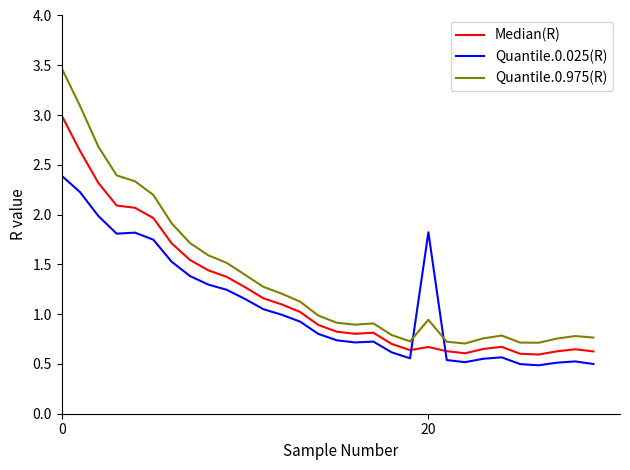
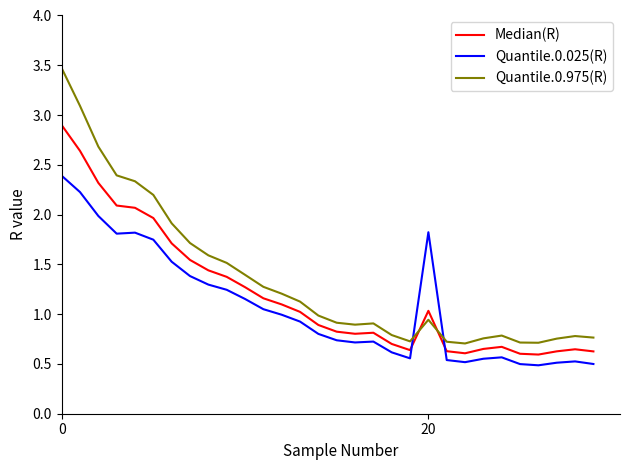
Median(R), 0: 3.0 -> 2.9
Median(R), 20: 0.7 -> 1.0
